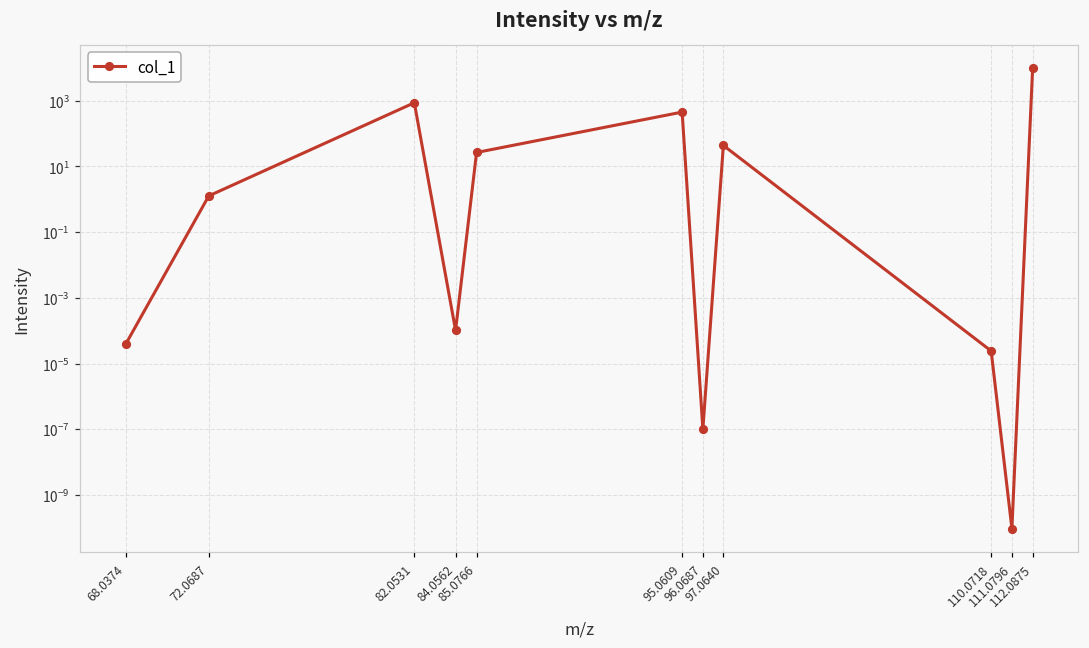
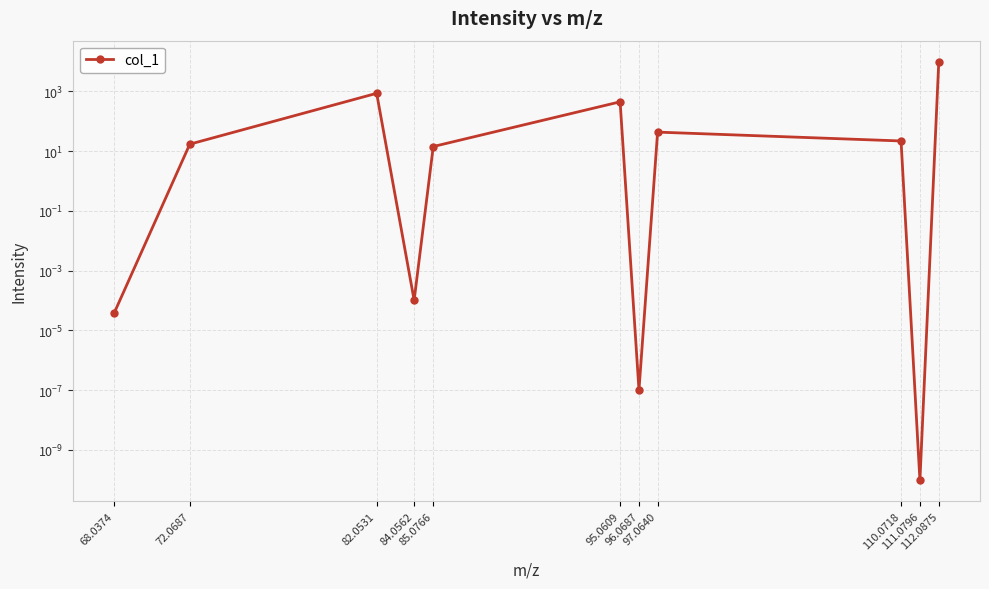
72.0687: 1.3 -> 20
85.0766: 30 -> 10
110.0718: 0 -> 20
